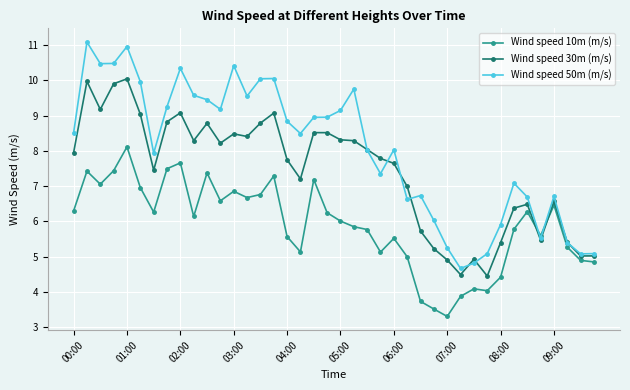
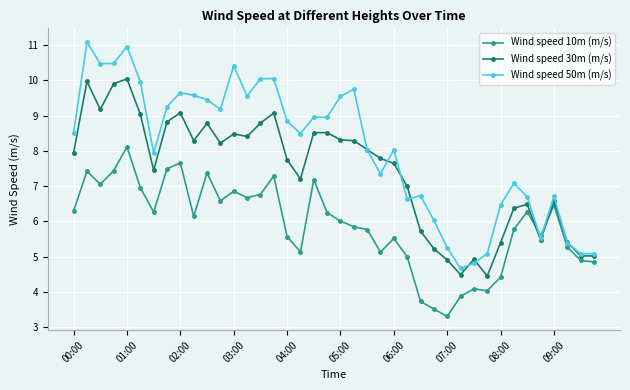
Wind speed 50m (m/s), 02:00: 10.3 -> 9.6
Wind speed 50m (m/s), 05:00: 9.1 -> 9.5
Wind speed 50m (m/s), 08:00: 5.9 -> 6.5
